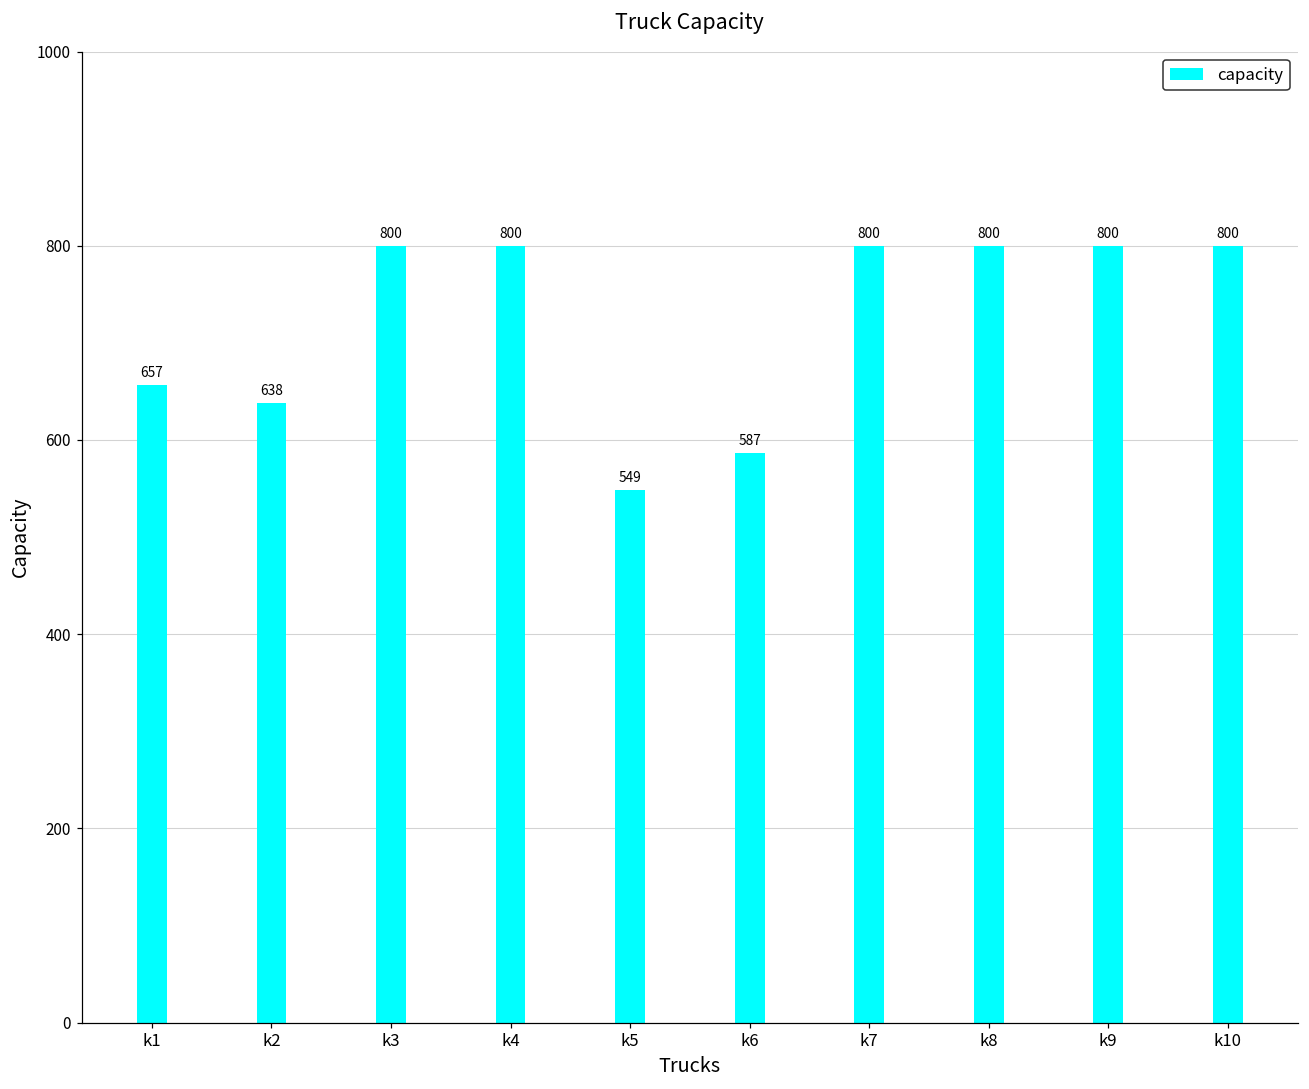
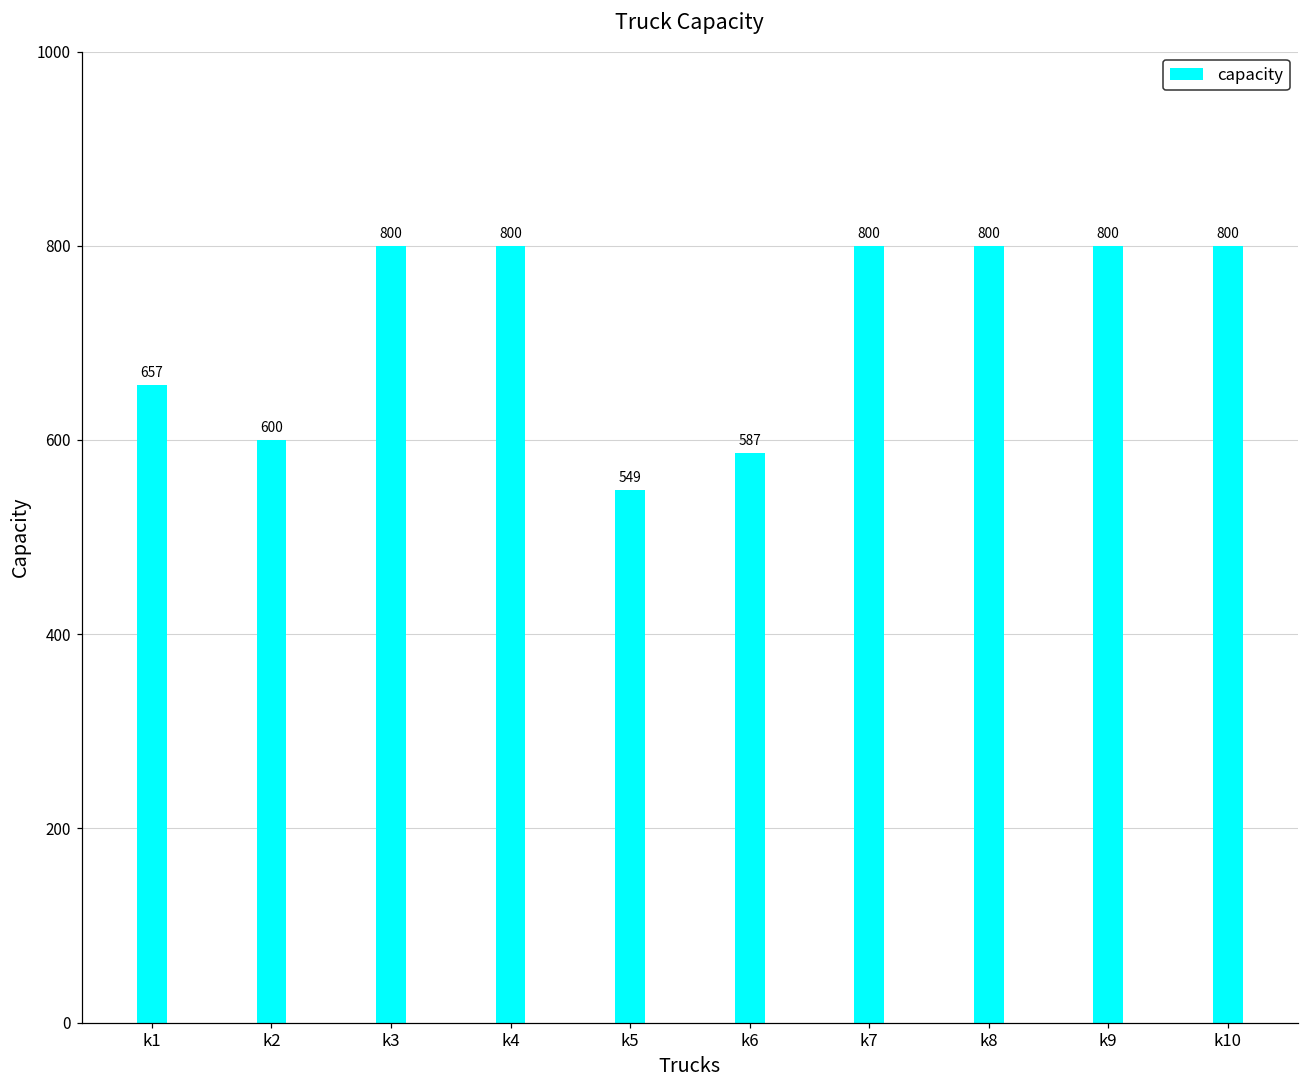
k2: 638 -> 600
